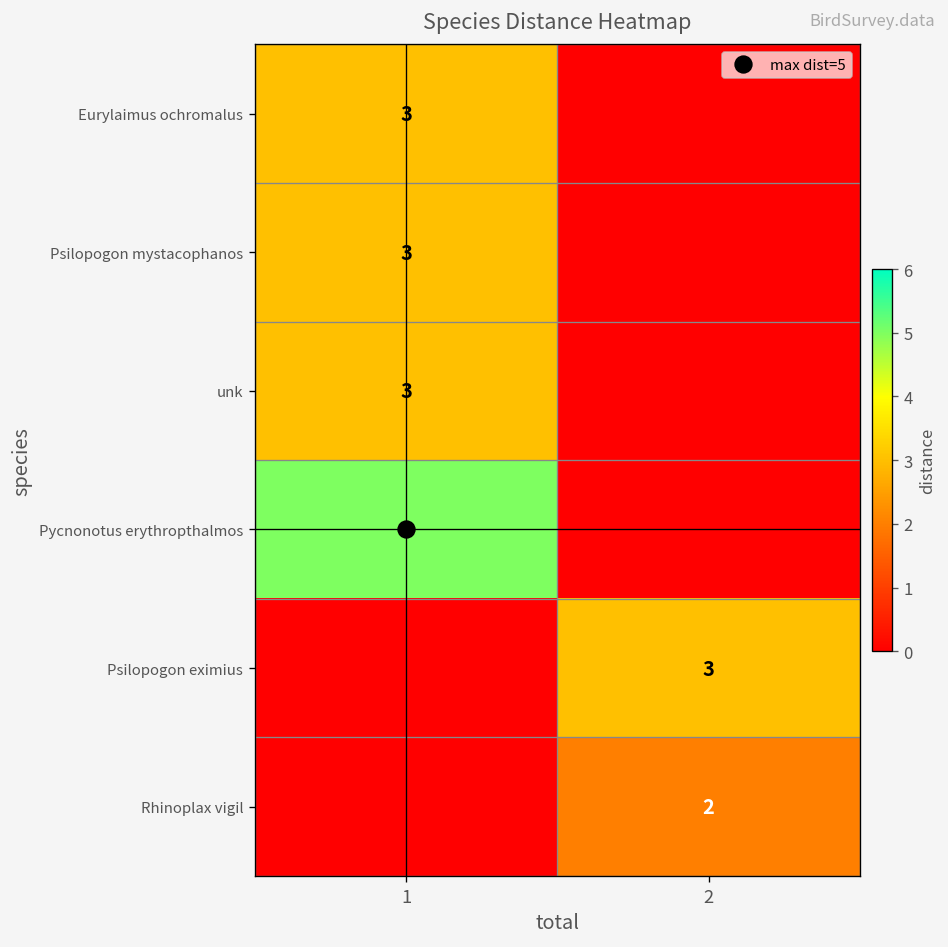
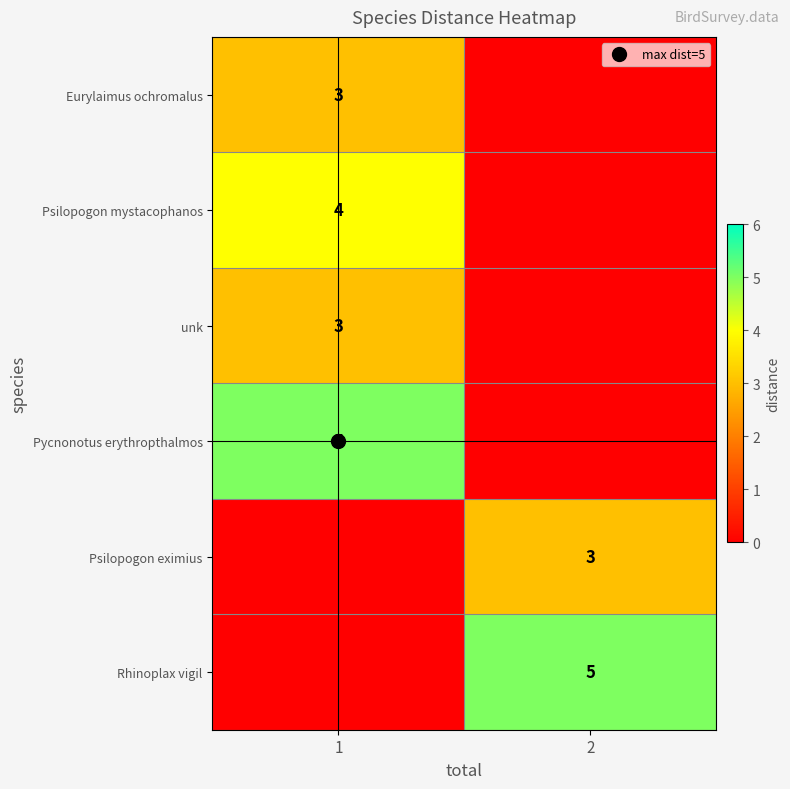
Psilopogon mystacophanos, 1: 3 -> 4
Rhinoplax vigil, 2: 2 -> 5
